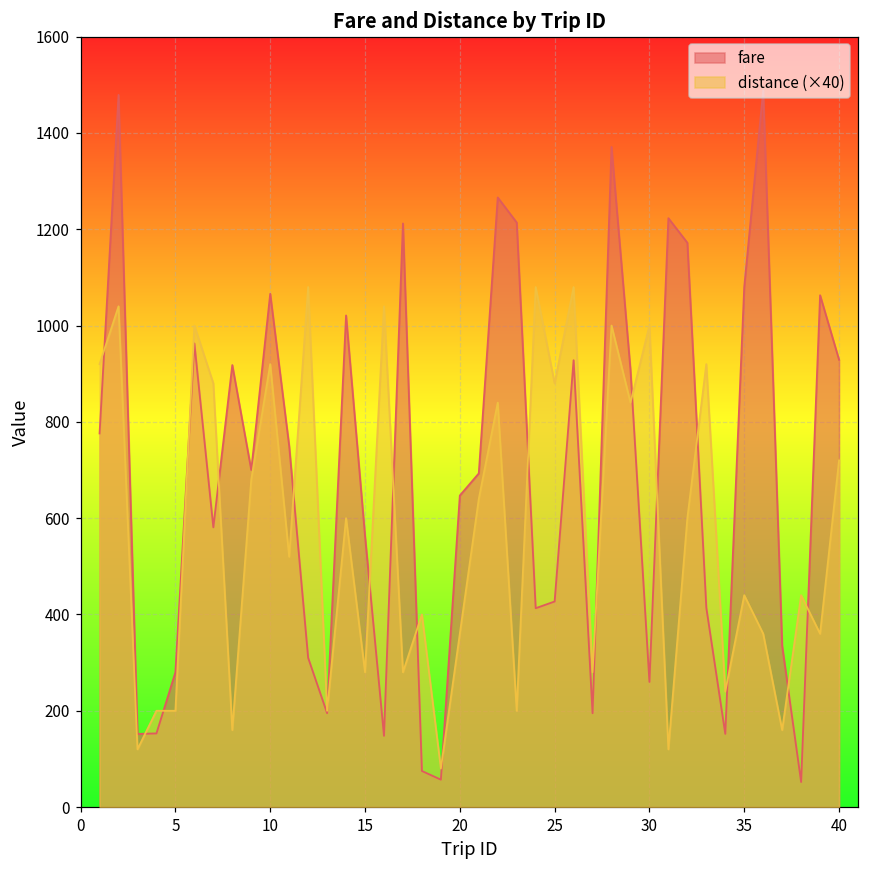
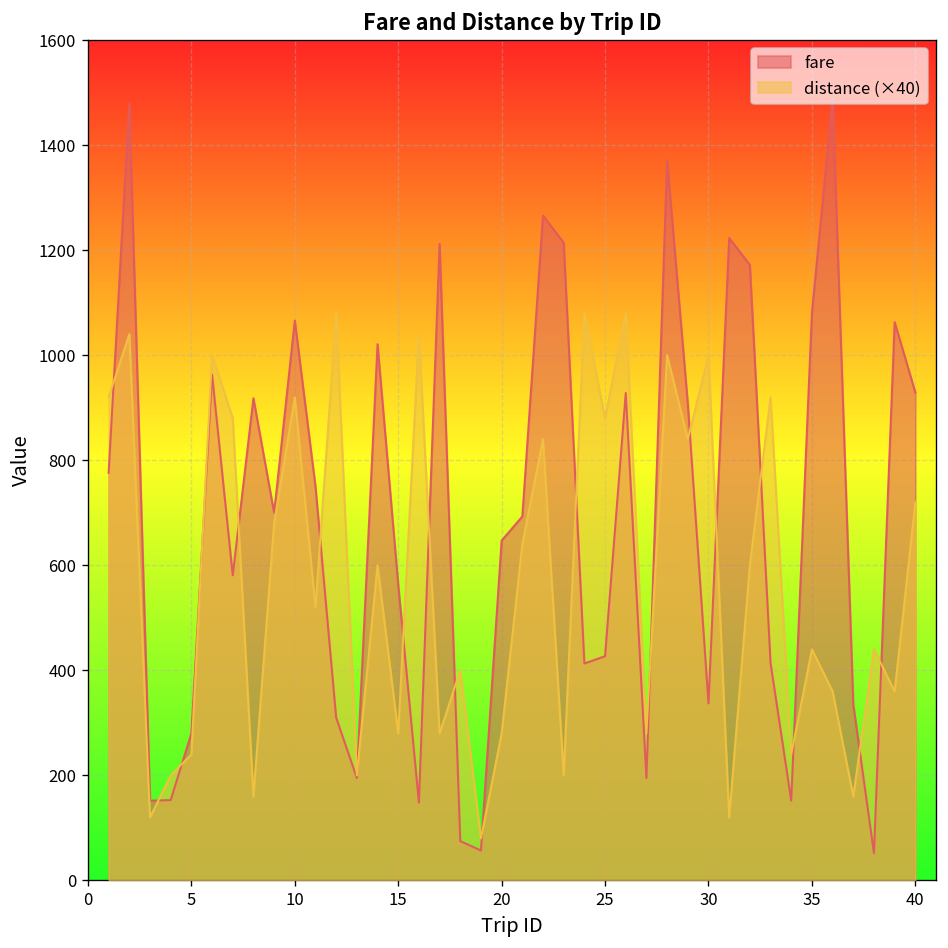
distance (×40), 5: 200 -> 240
distance (×40), 20: 360 -> 280
fare, 30: 260 -> 340
